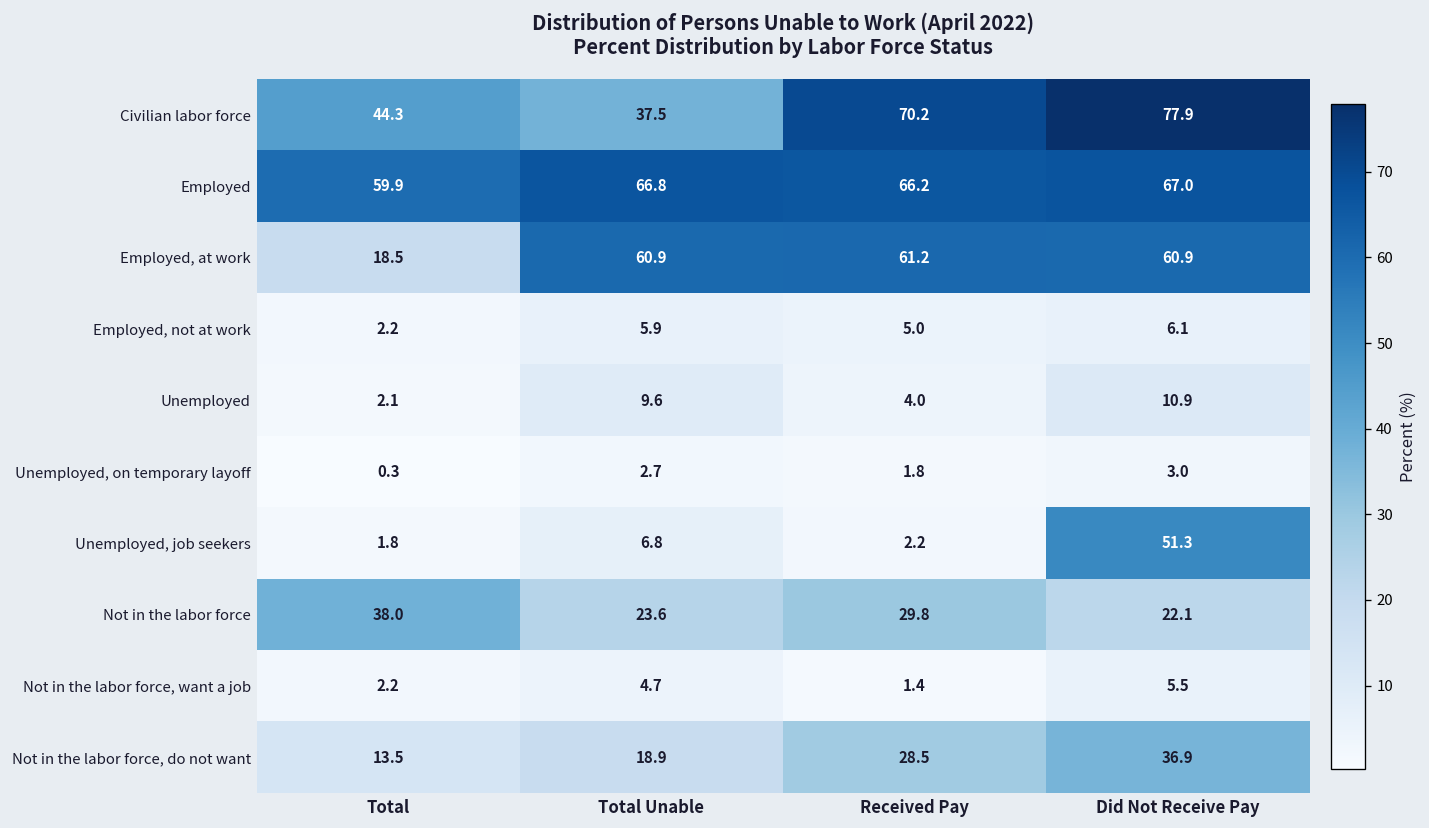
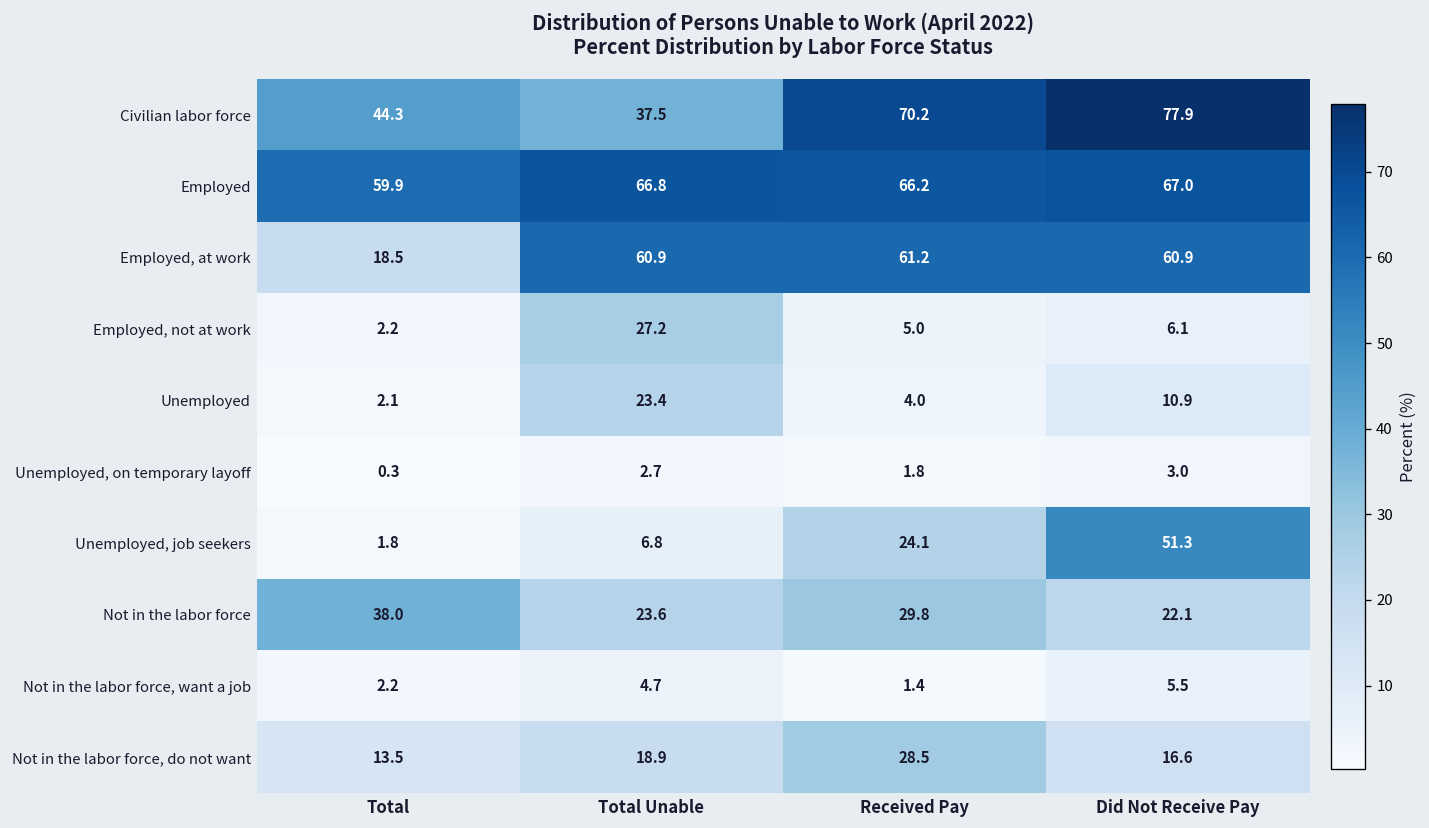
Employed, not at work, Total Unable: 5.9 -> 27.2
Unemployed, Total Unable: 9.6 -> 23.4
Unemployed, job seekers, Received Pay: 2.2 -> 24.1
Not in the labor force, do not want, Did Not Receive Pay: 36.9 -> 16.6
